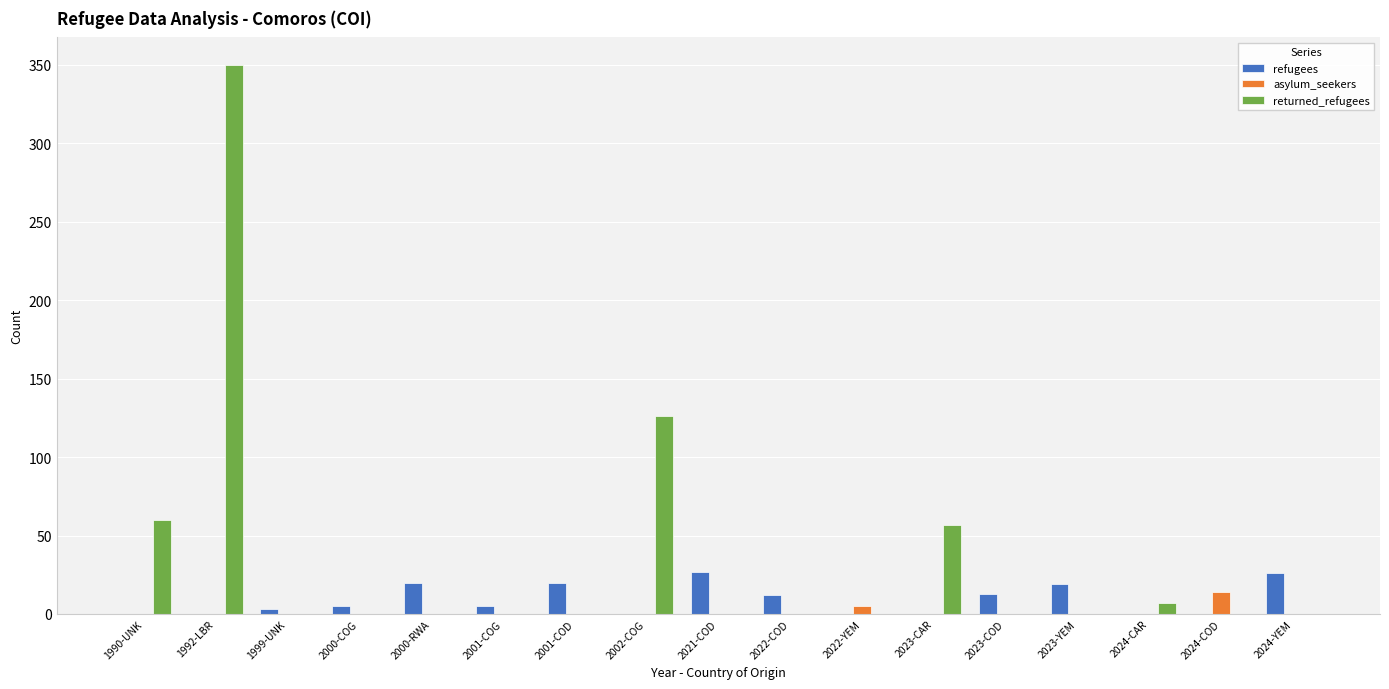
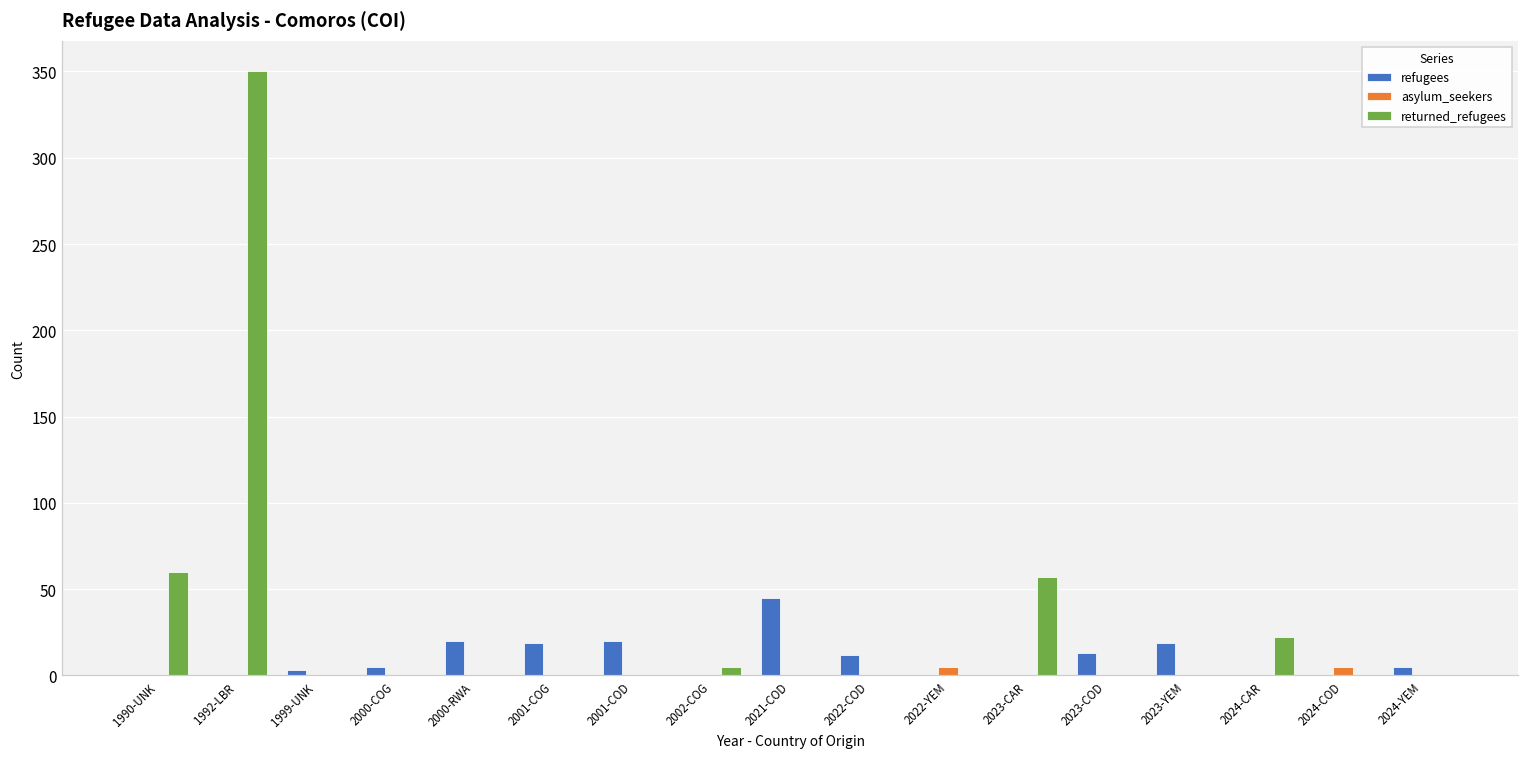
refugees, 2001-COG: 5 -> 19
returned_refugees, 2002-COG: 126 -> 5
refugees, 2021-COD: 27 -> 45
returned_refugees, 2024-CAR: 7 -> 22
asylum_seekers, 2024-COD: 14 -> 5
refugees, 2024-YEM: 26 -> 5
